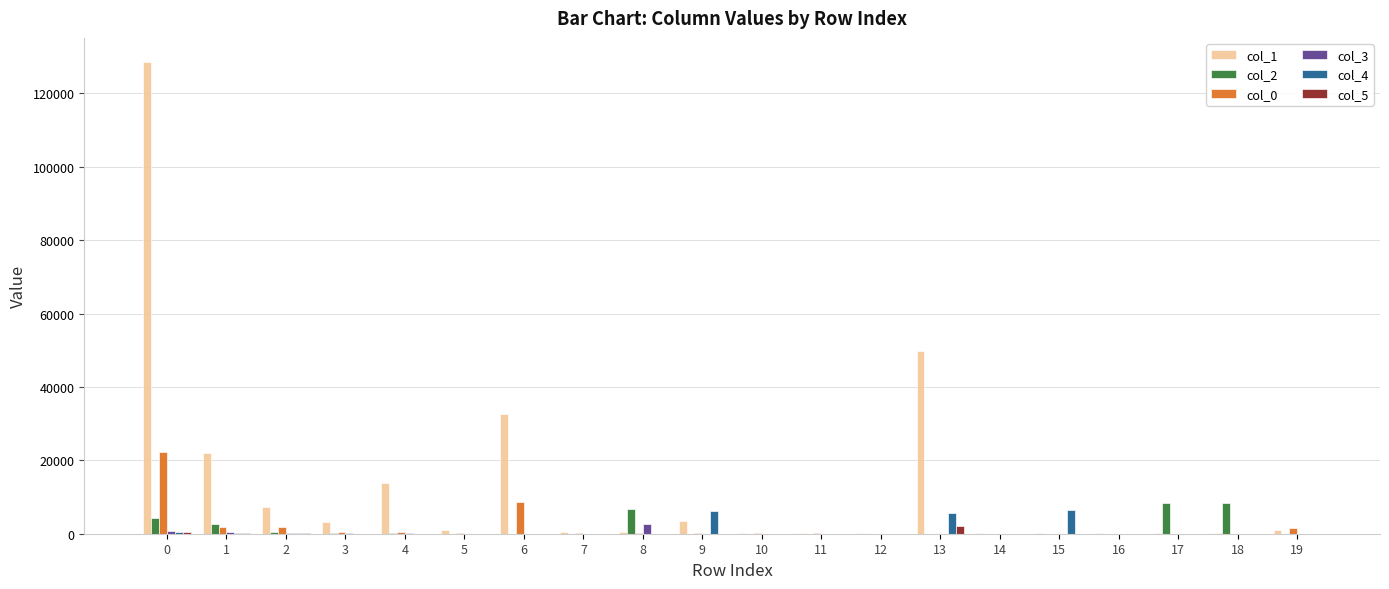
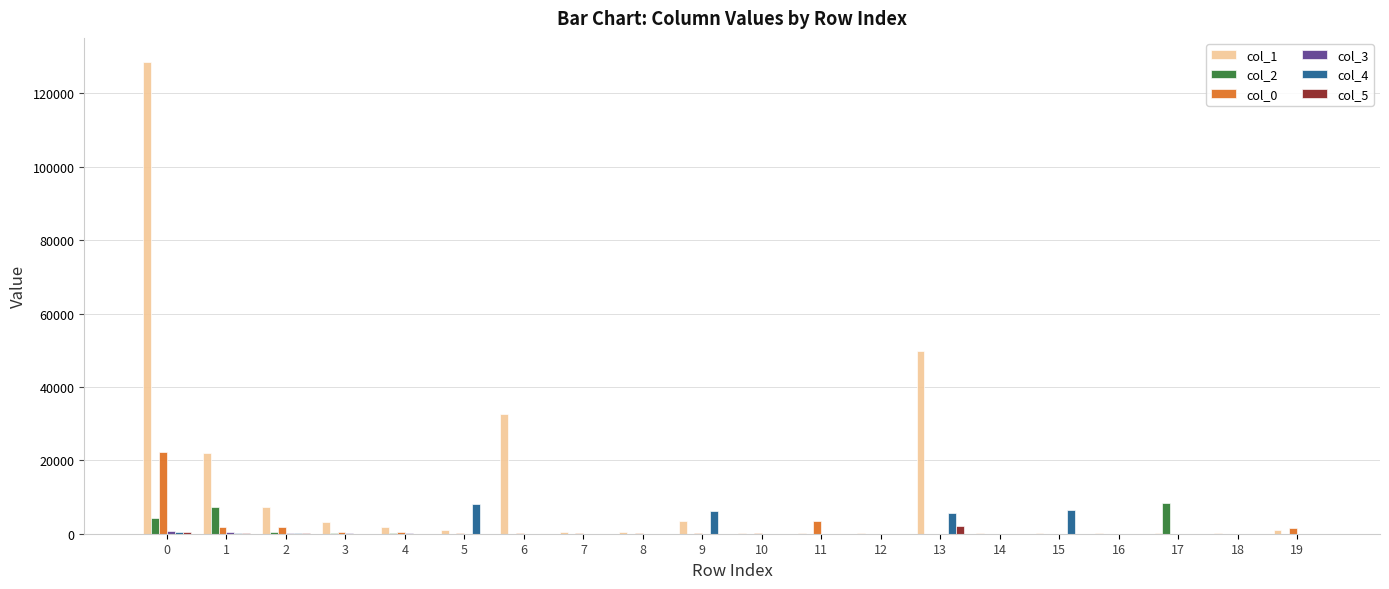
col_2, 1: 3000 -> 7000
col_1, 4: 14000 -> 2000
col_4, 5: 0 -> 8000
col_0, 6: 9000 -> 0
col_2, 8: 7000 -> 0
col_3, 8: 3000 -> 0
col_0, 11: 0 -> 4000
col_2, 18: 8000 -> 0
